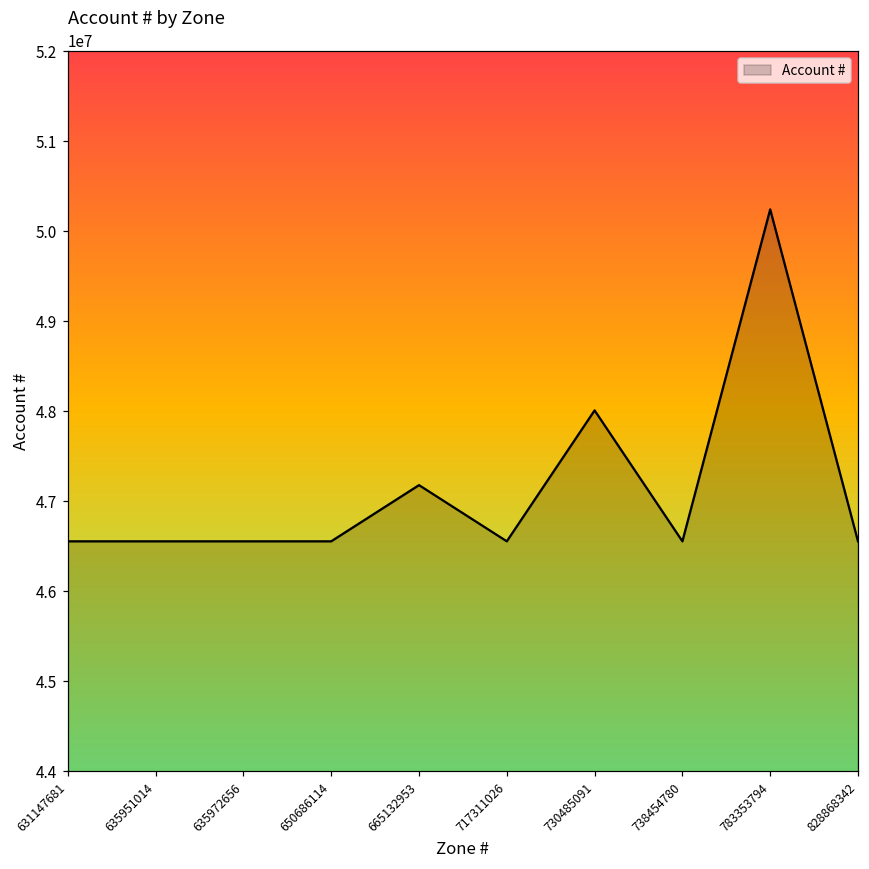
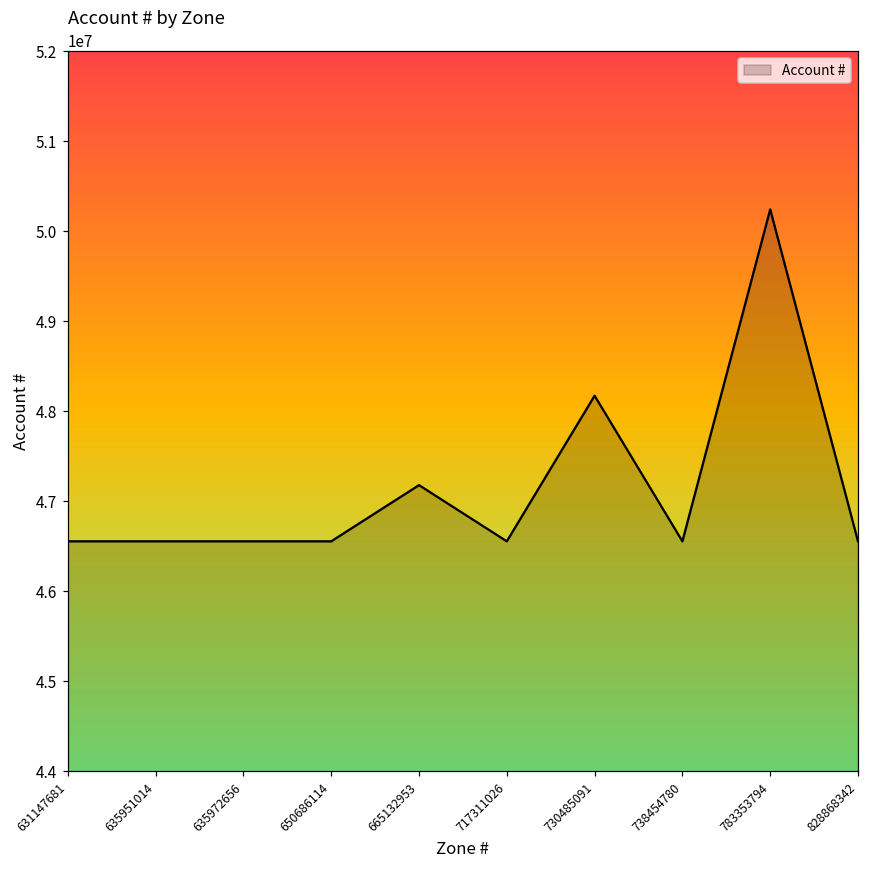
730485091: 48000000 -> 48200000
